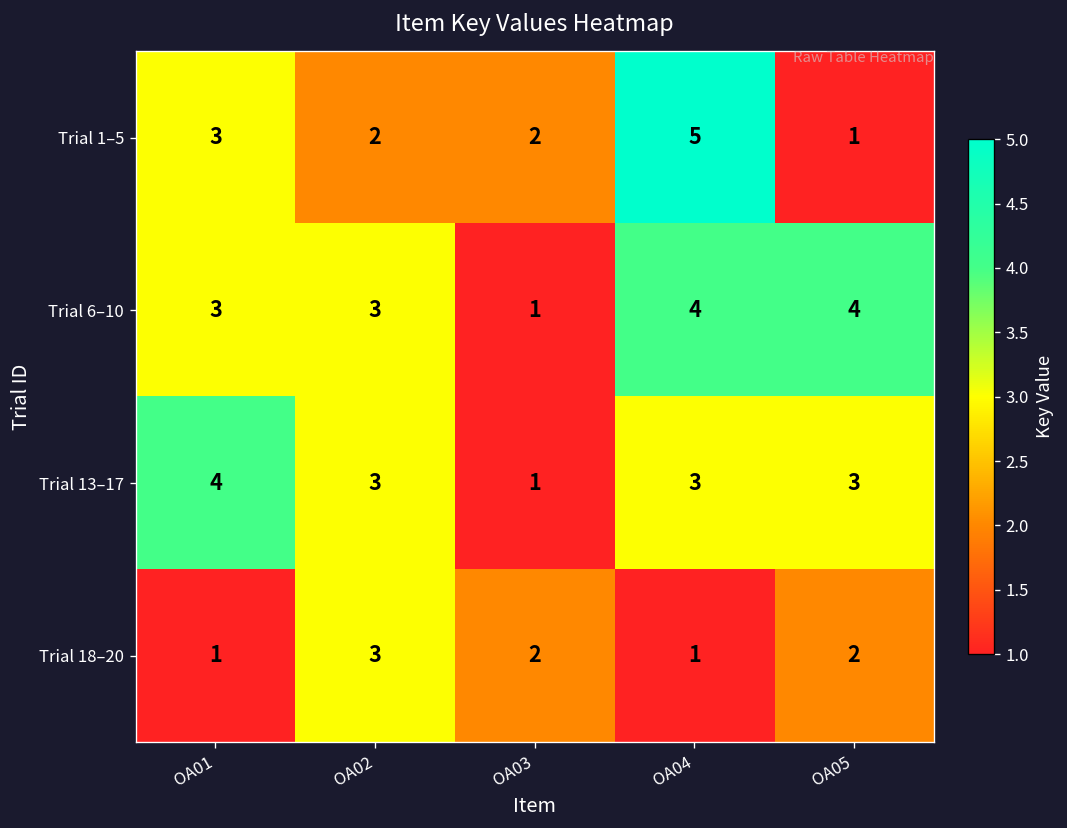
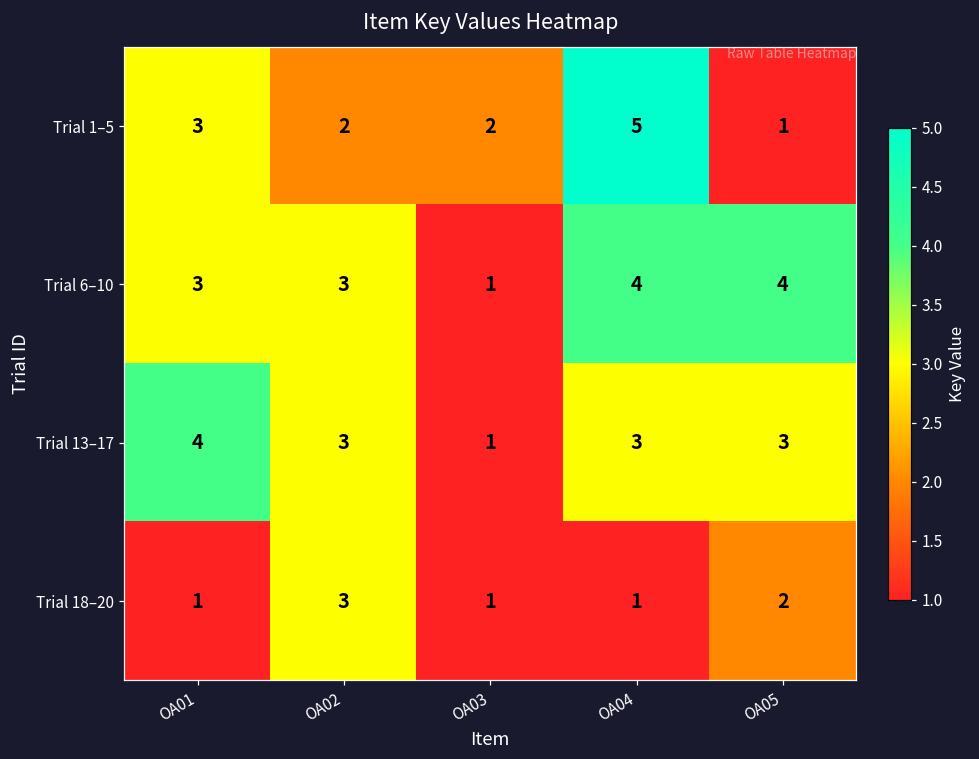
Trial 18–20, OA03: 2 -> 1
